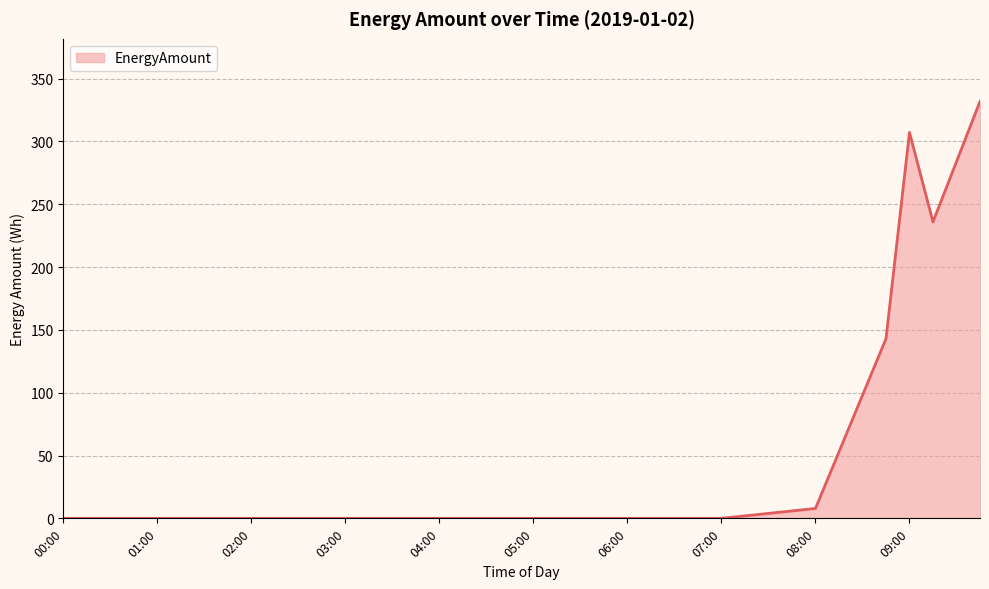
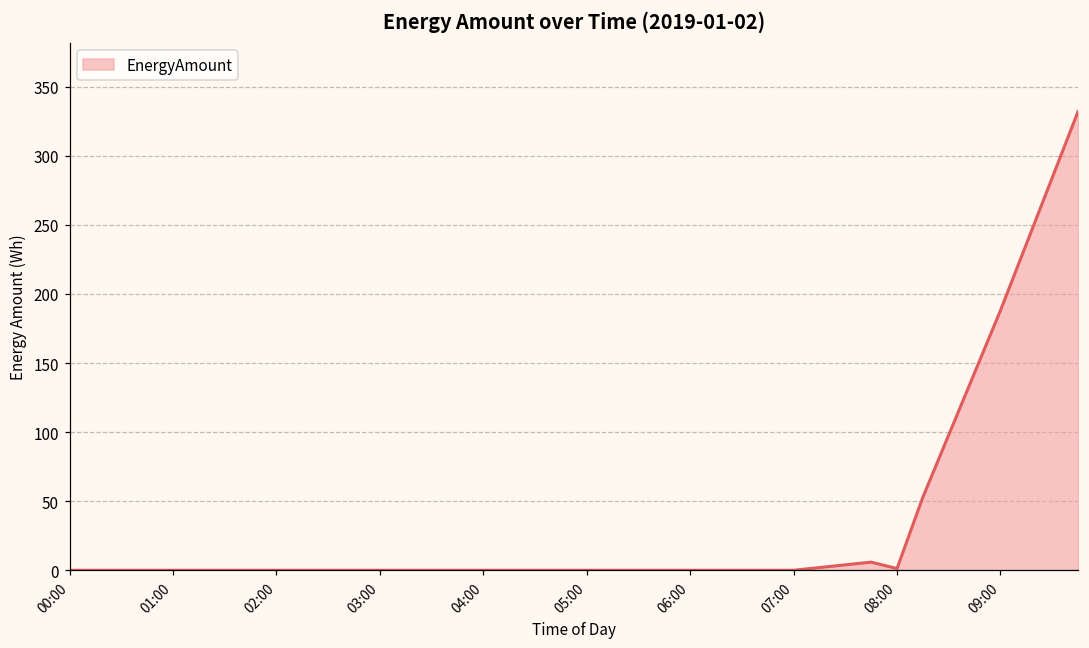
08:00: 8 -> 1
09:00: 307 -> 188
